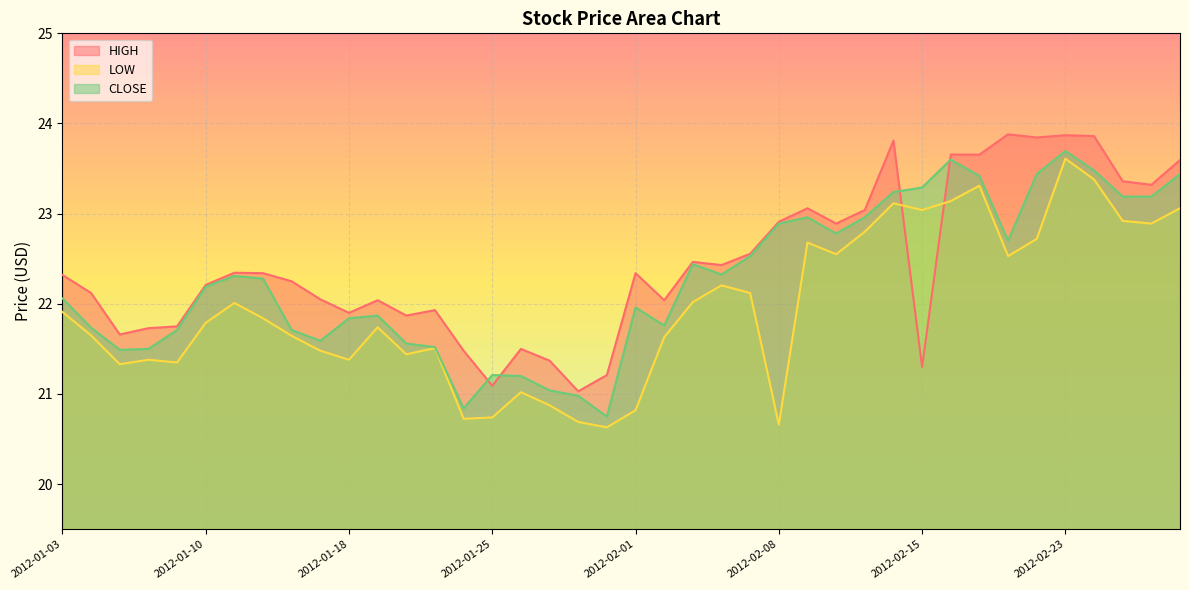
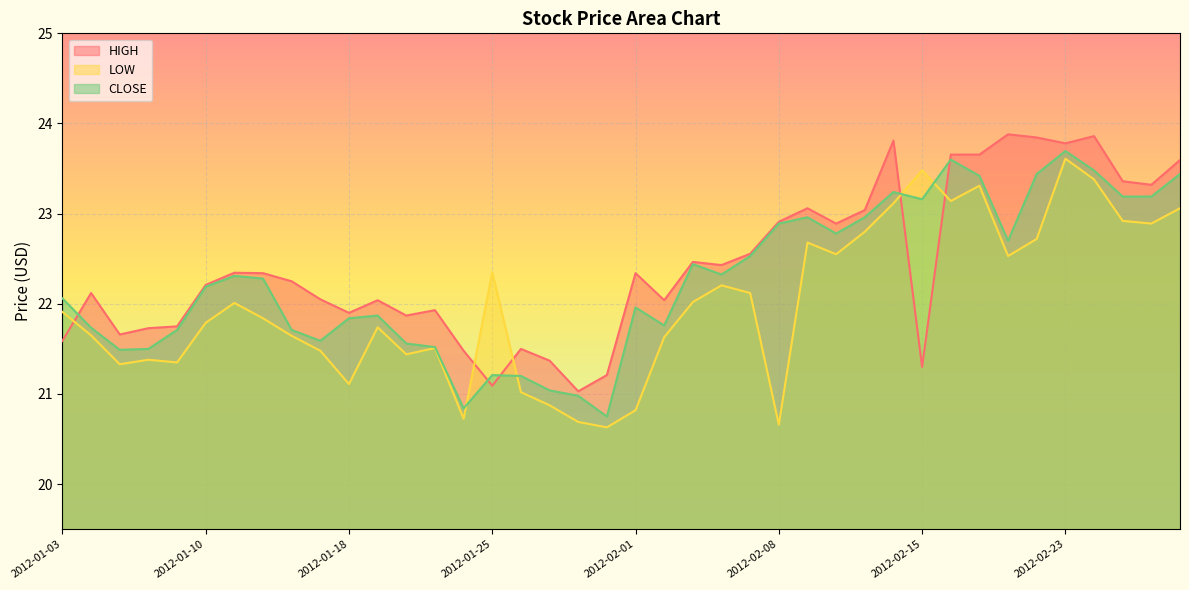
HIGH, 2012-01-03: 22.3 -> 21.6
LOW, 2012-01-18: 21.4 -> 21.1
LOW, 2012-01-25: 20.7 -> 22.4
LOW, 2012-02-15: 23.0 -> 23.5
CLOSE, 2012-02-15: 23.3 -> 23.2
HIGH, 2012-02-23: 23.9 -> 23.8
